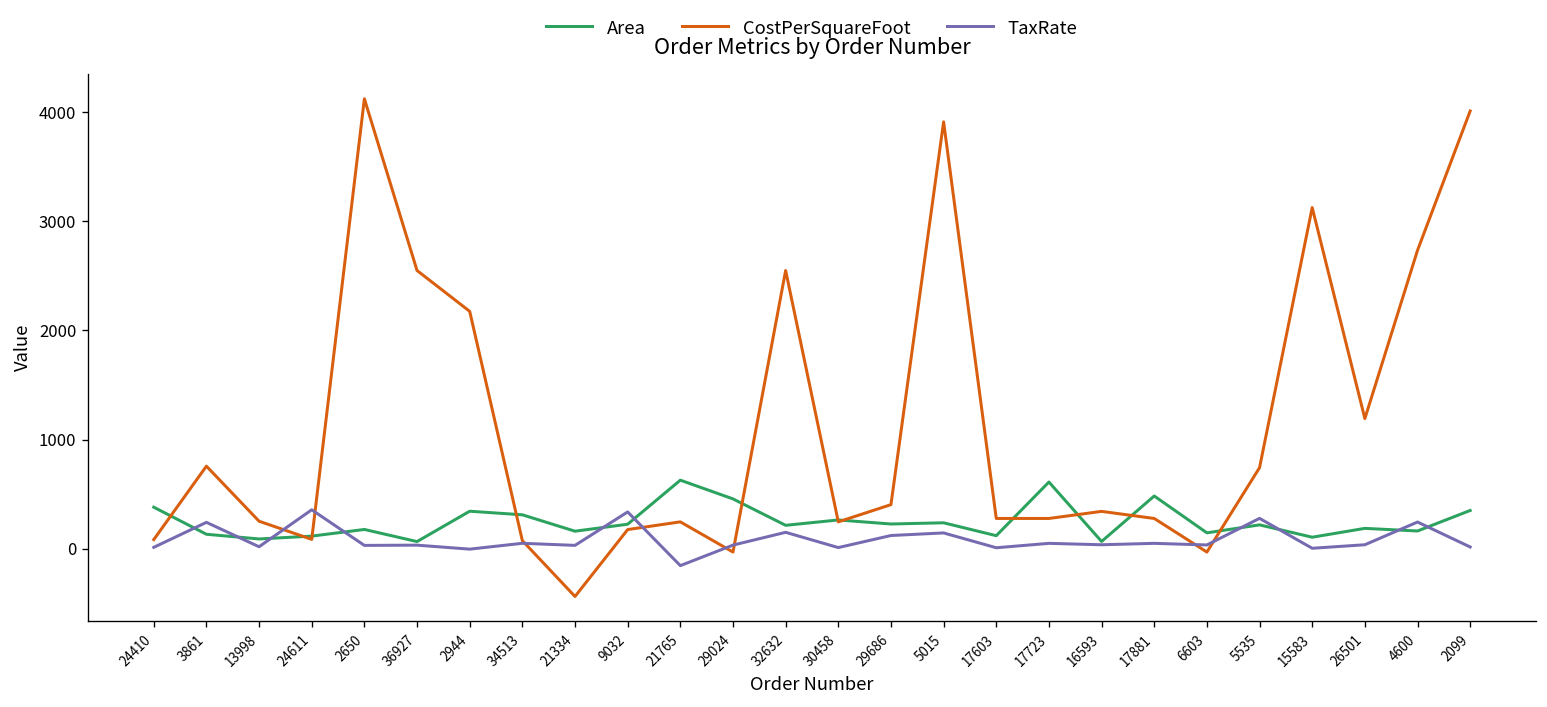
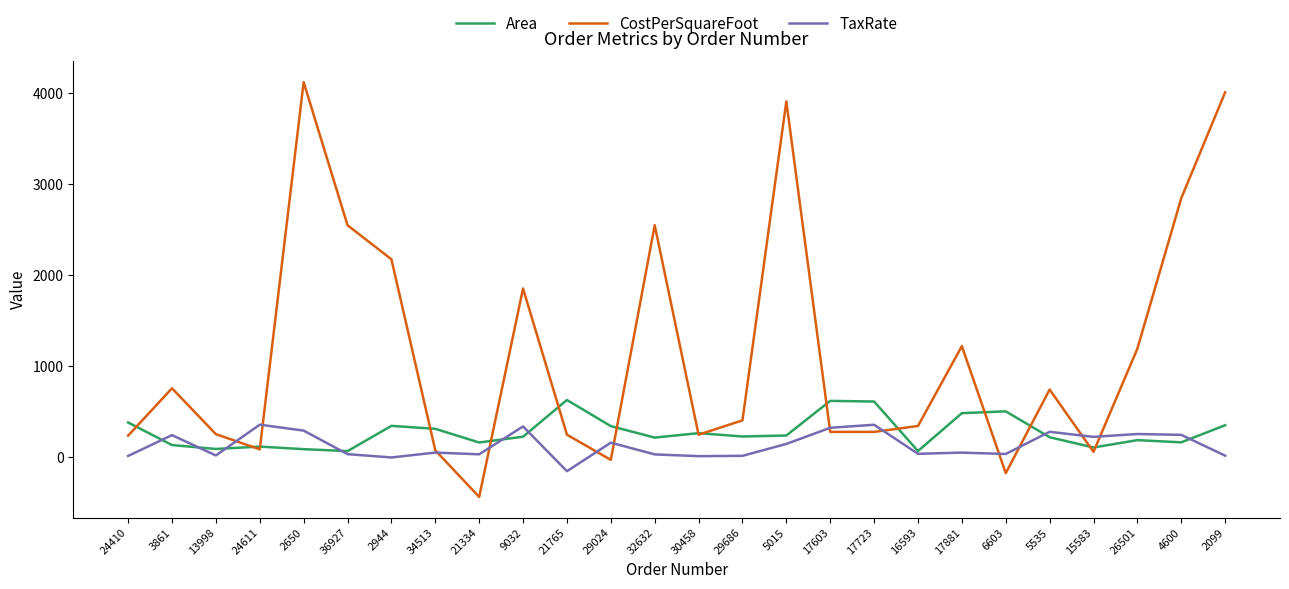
CostPerSquareFoot, 24410: 100 -> 200
Area, 2650: 200 -> 100
TaxRate, 2650: 0 -> 300
CostPerSquareFoot, 9032: 200 -> 1900
Area, 29024: 500 -> 300
TaxRate, 29024: 0 -> 200
TaxRate, 32632: 100 -> 0
TaxRate, 29686: 100 -> 0
Area, 17603: 100 -> 600
TaxRate, 17603: 0 -> 300
TaxRate, 17723: 0 -> 400
CostPerSquareFoot, 17881: 300 -> 1200
Area, 6603: 100 -> 500
CostPerSquareFoot, 6603: 0 -> -200
CostPerSquareFoot, 15583: 3100 -> 100
TaxRate, 15583: 0 -> 200
TaxRate, 26501: 0 -> 300
CostPerSquareFoot, 4600: 2700 -> 2800
